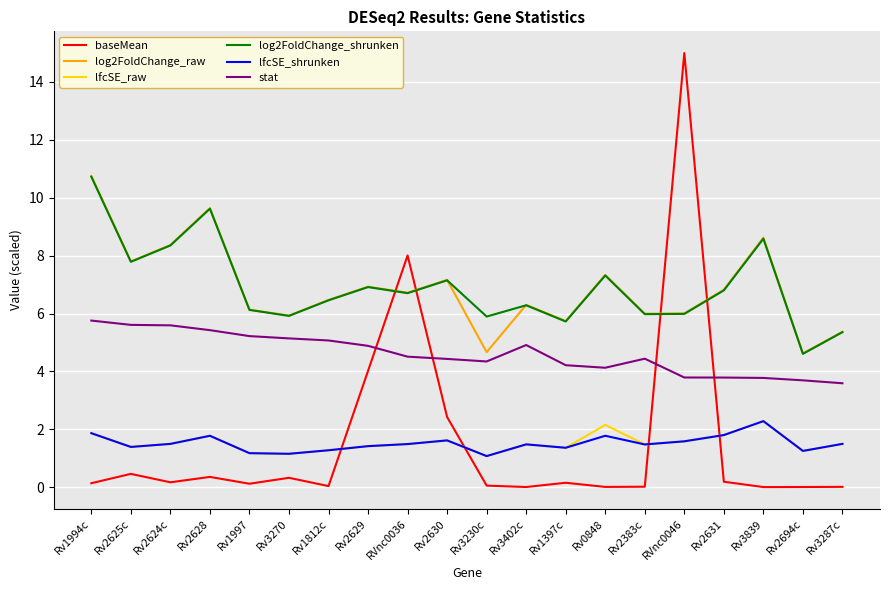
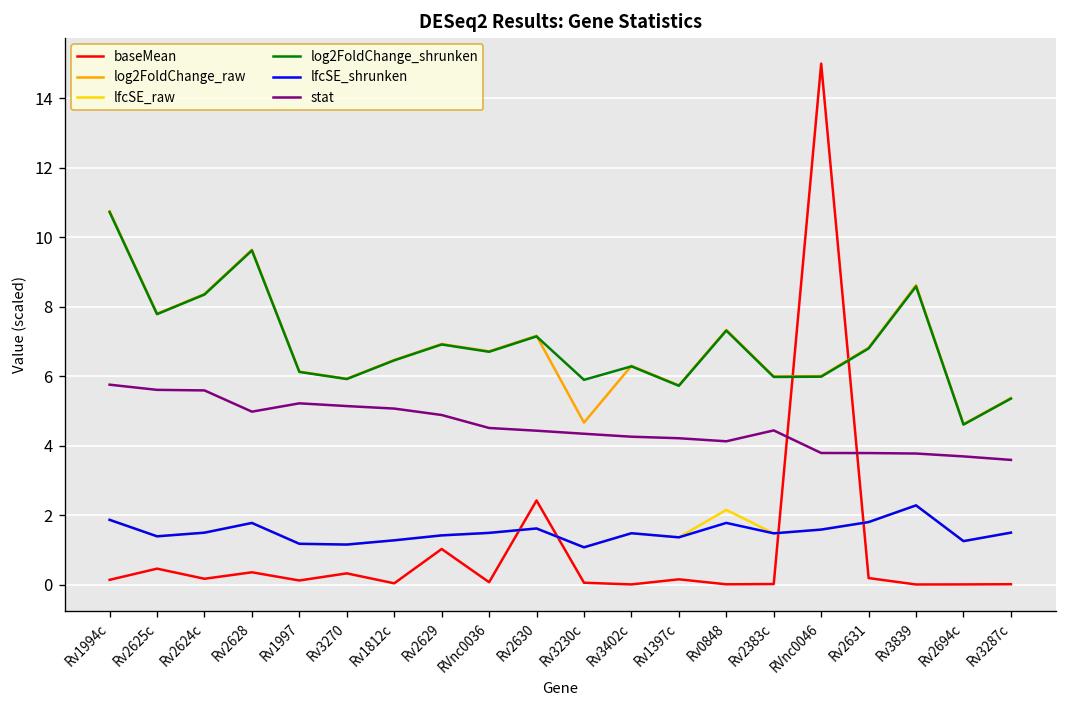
stat, Rv2628: 5.4 -> 5.0
baseMean, Rv2629: 4.0 -> 1.0
baseMean, RVnc0036: 8.0 -> 0.1
stat, Rv3402c: 4.9 -> 4.3
